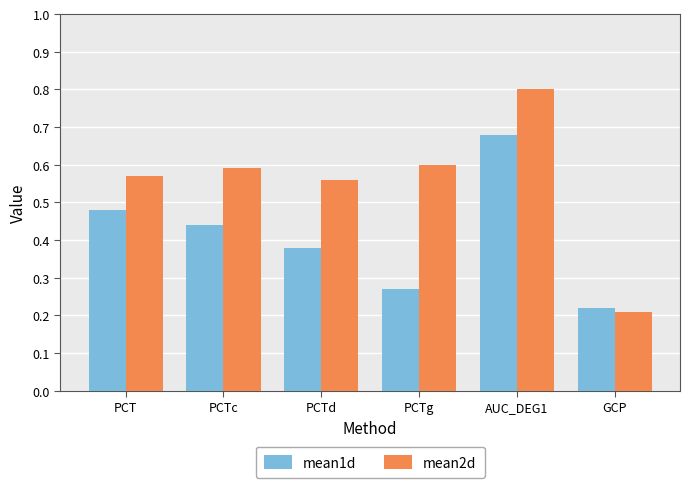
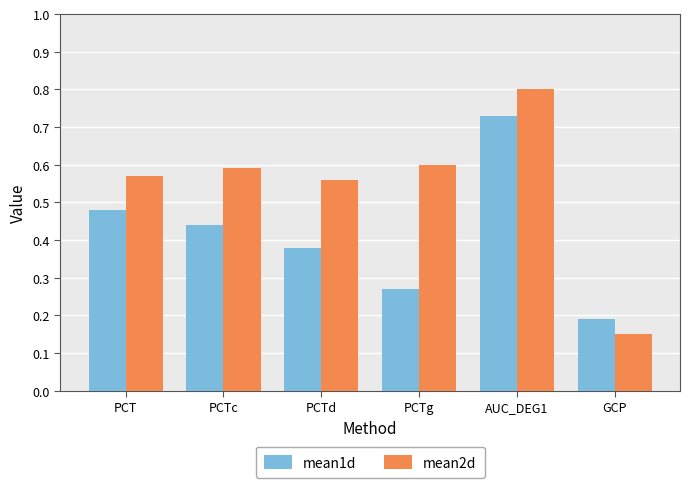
mean1d, AUC_DEG1: 0.68 -> 0.73
mean1d, GCP: 0.22 -> 0.19
mean2d, GCP: 0.21 -> 0.15
